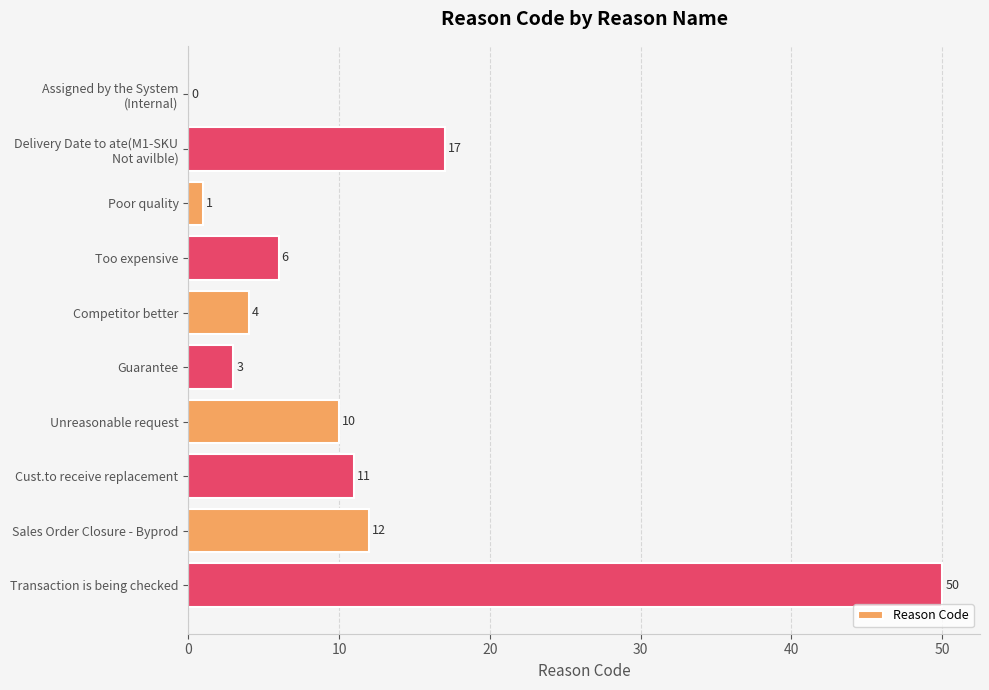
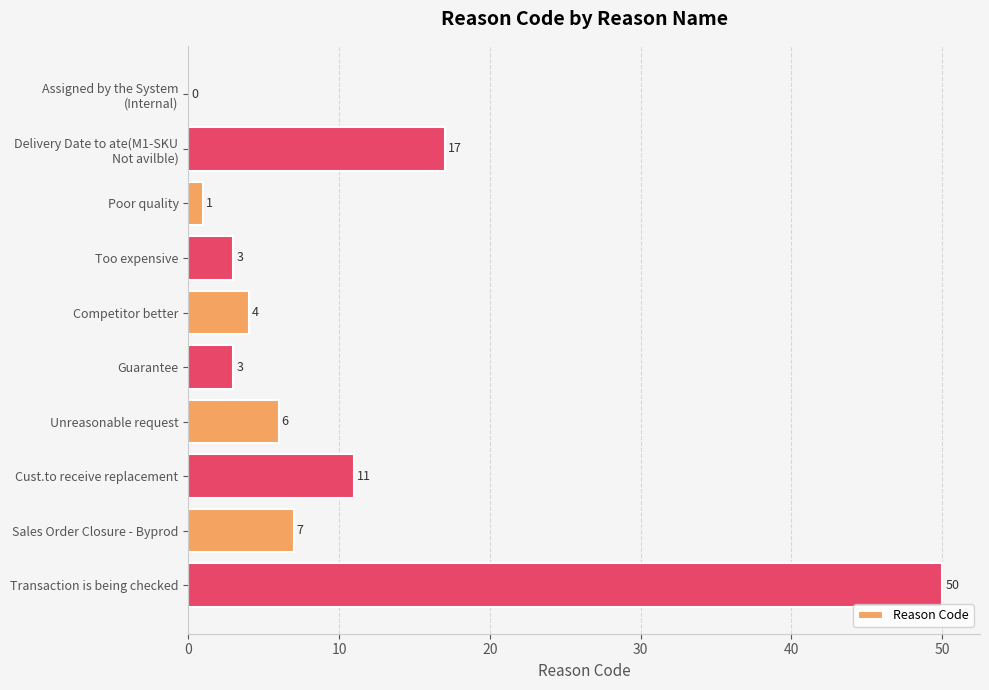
Too expensive: 6 -> 3
Unreasonable request: 10 -> 6
Sales Order Closure - Byprod: 12 -> 7
